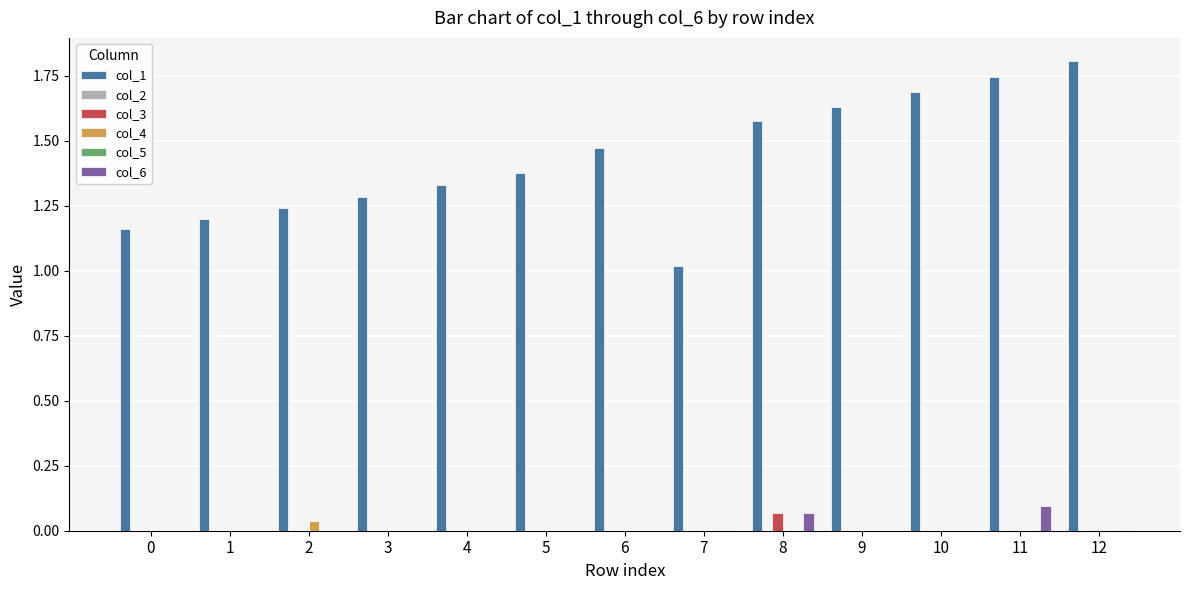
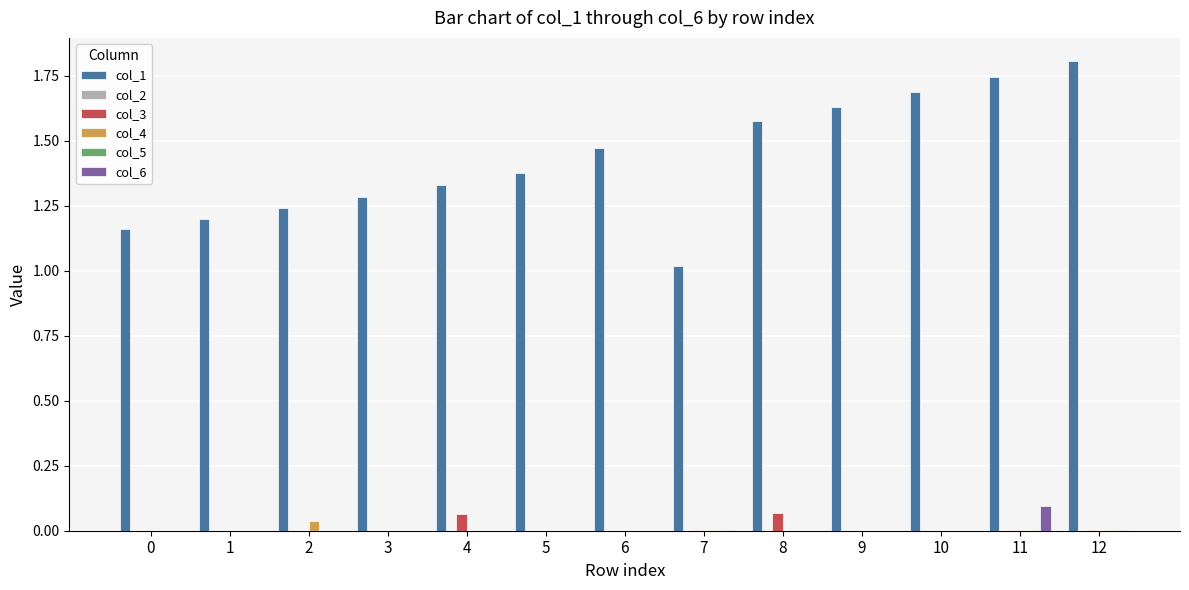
col_3, 4: 0.00 -> 0.07
col_6, 8: 0.07 -> 0.00
